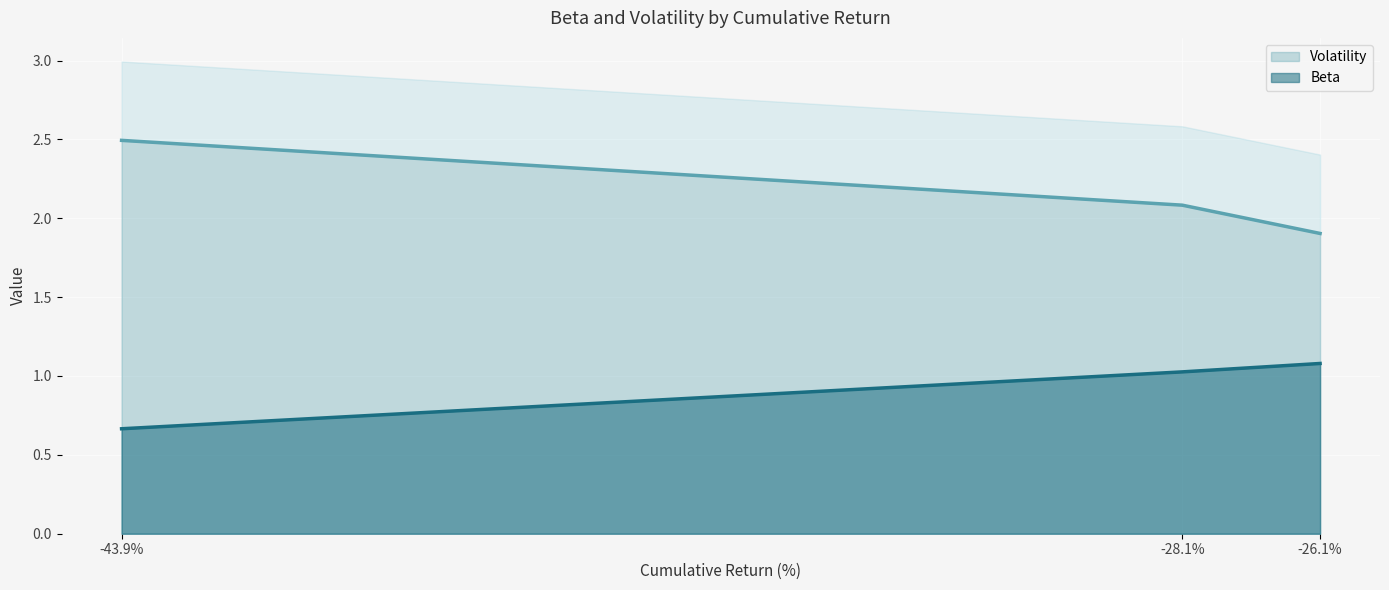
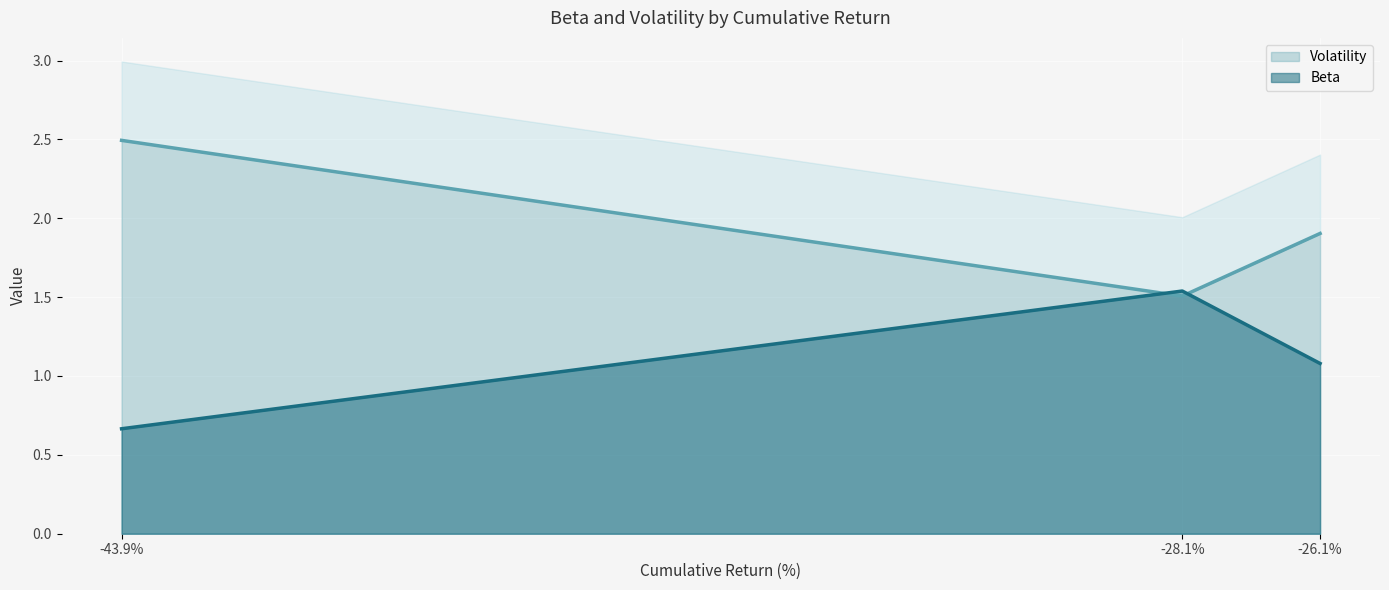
Volatility, -28.1%: 2.08 -> 1.51
Beta, -28.1%: 1.03 -> 1.54
